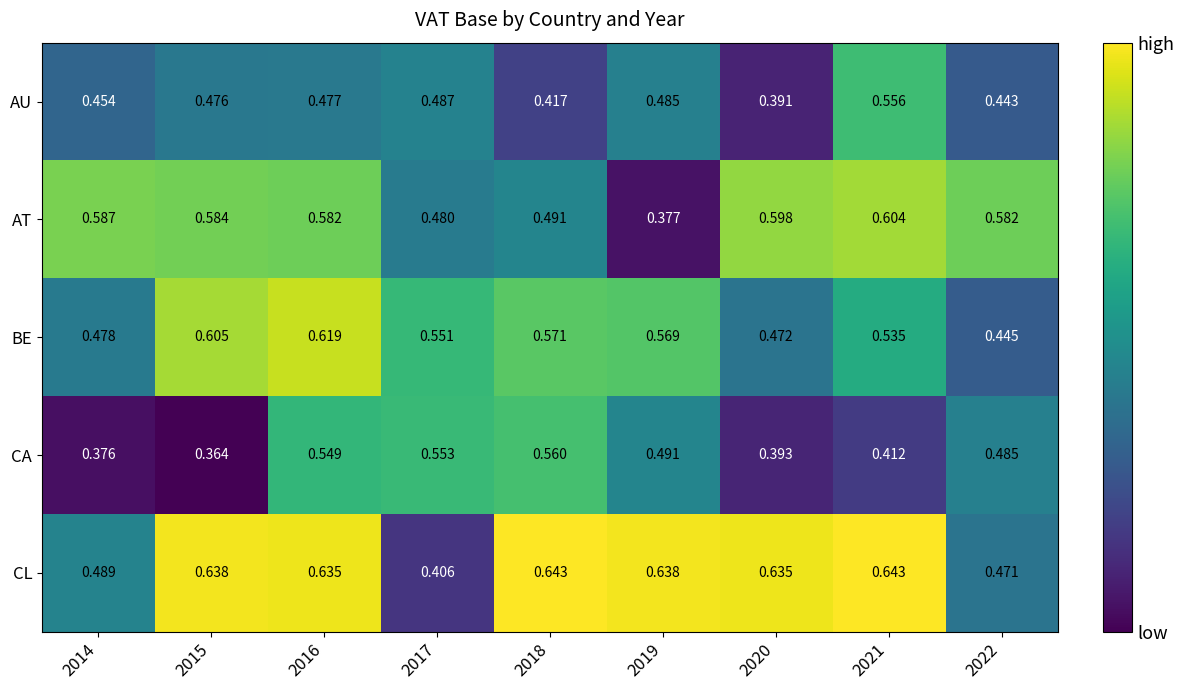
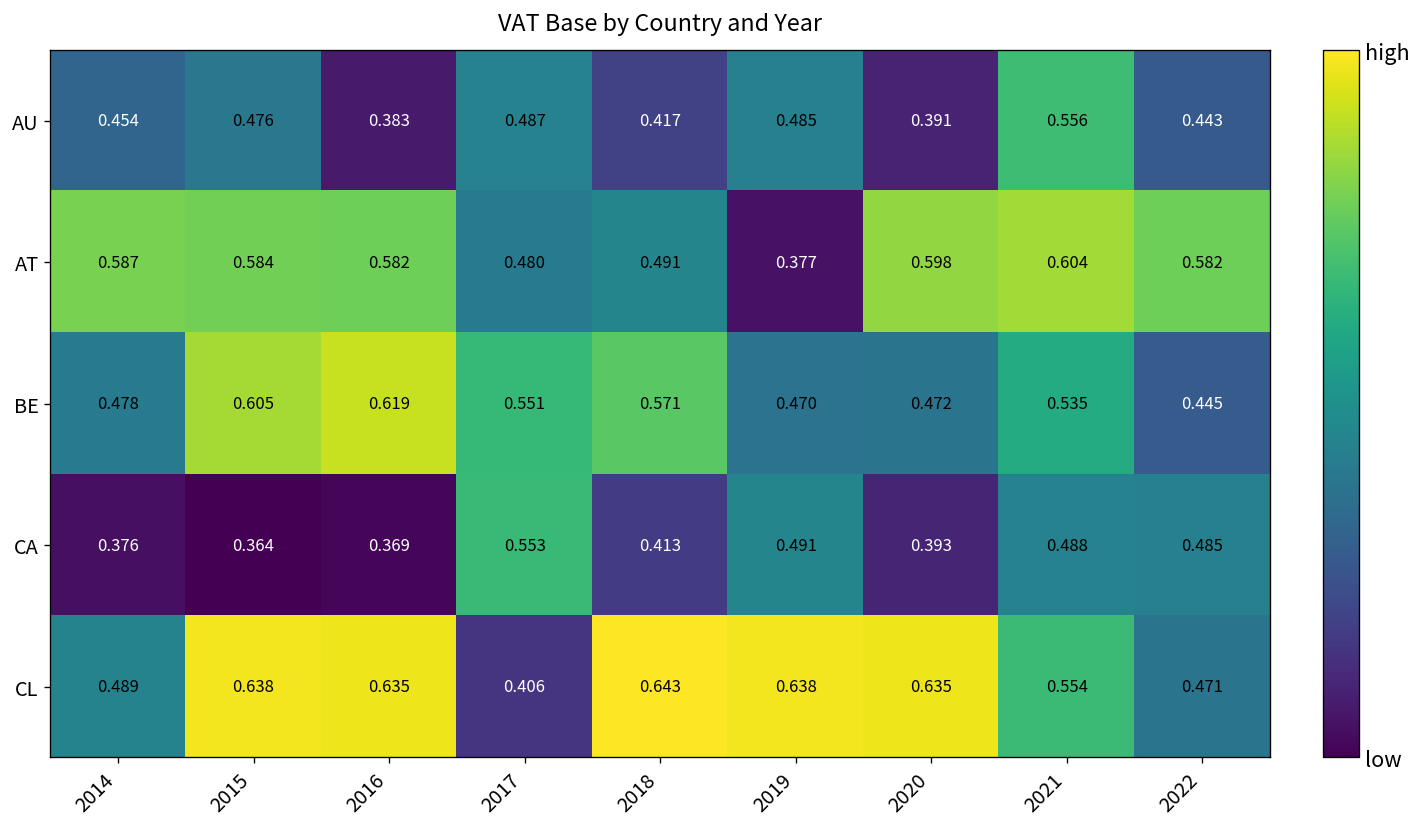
AU, 2016: 0.477 -> 0.383
BE, 2019: 0.569 -> 0.470
CA, 2016: 0.549 -> 0.369
CA, 2018: 0.560 -> 0.413
CA, 2021: 0.412 -> 0.488
CL, 2021: 0.643 -> 0.554
